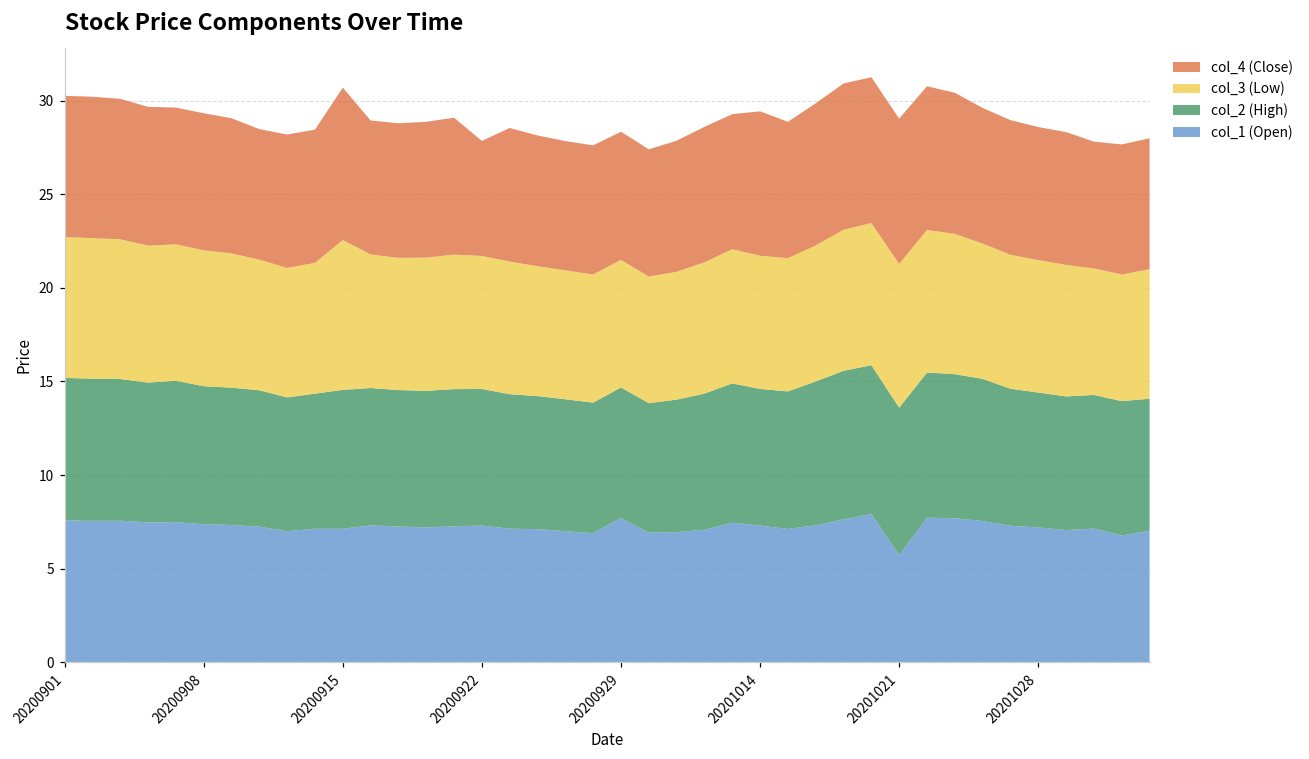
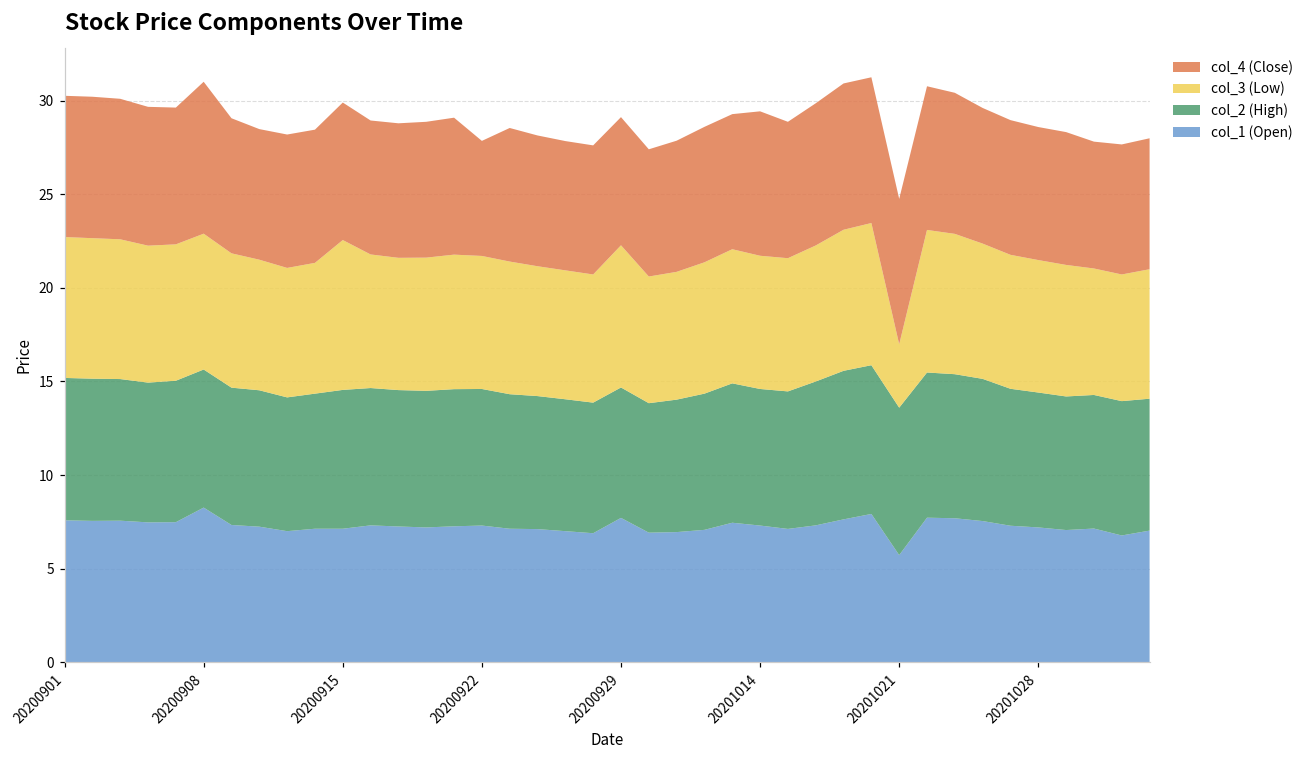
col_1 (Open), 20200908: 7.4 -> 8.3
col_4 (Close), 20200908: 7.3 -> 8.1
col_4 (Close), 20200915: 8.1 -> 7.4
col_3 (Low), 20200929: 6.8 -> 7.6
col_3 (Low), 20201021: 7.7 -> 3.4
